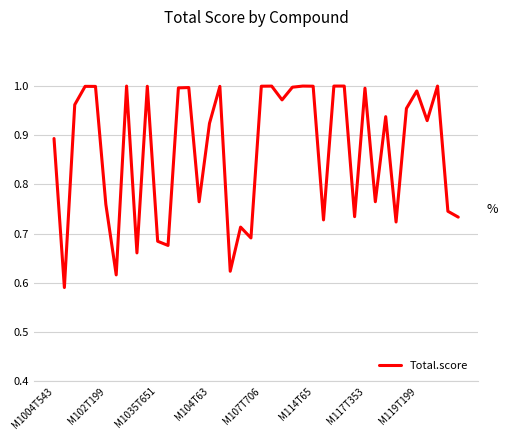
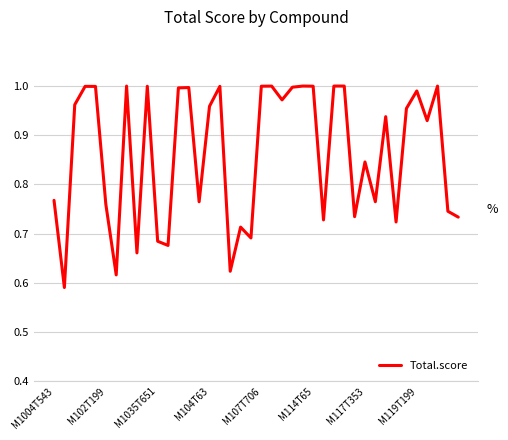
M1004T543: 0.89 -> 0.77
M104T63: 0.92 -> 0.96
M117T353: 1.00 -> 0.85
